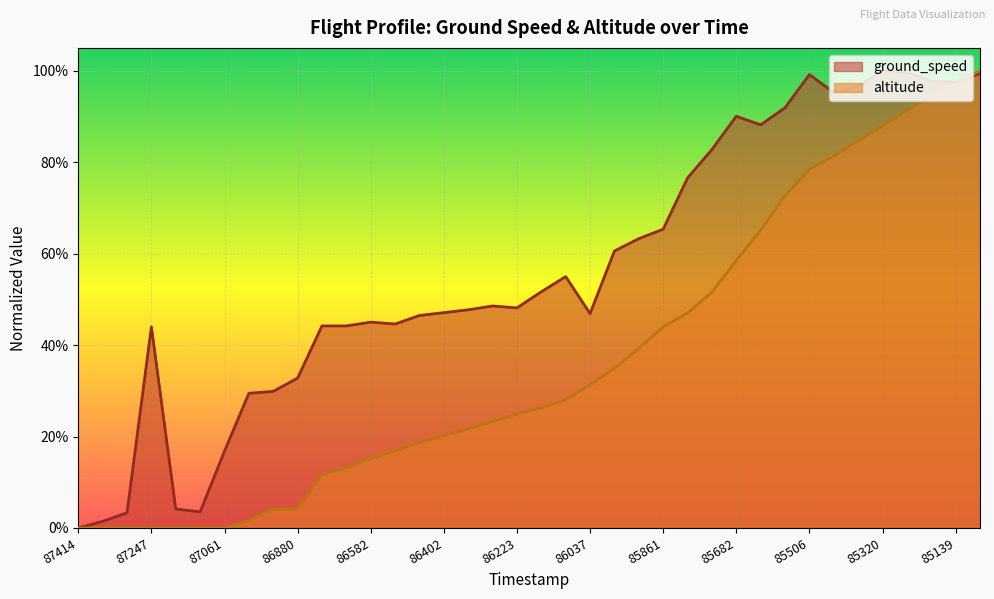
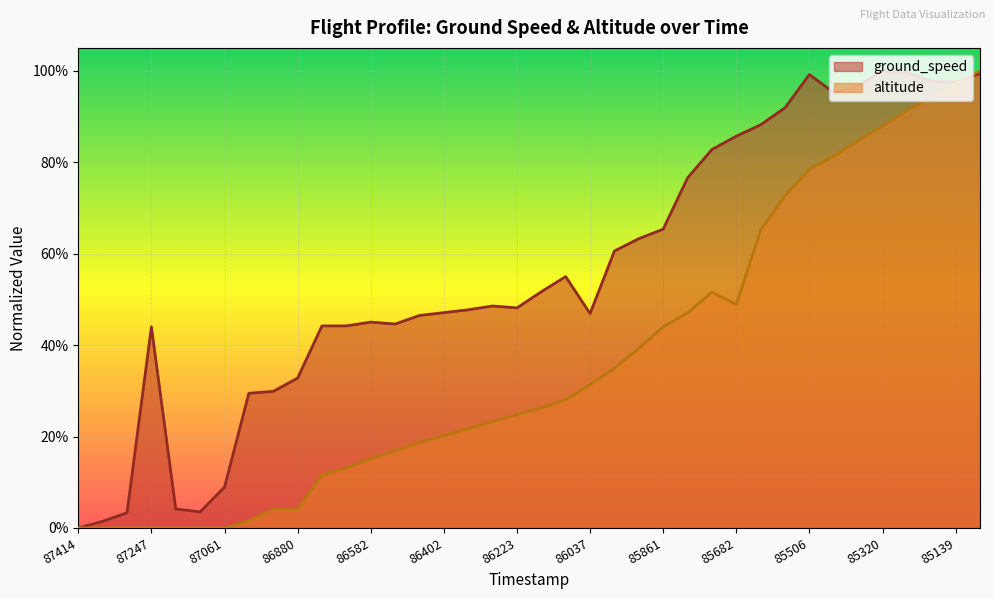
ground_speed, 87061: 17% -> 9%
ground_speed, 85682: 90% -> 86%
altitude, 85682: 59% -> 49%
